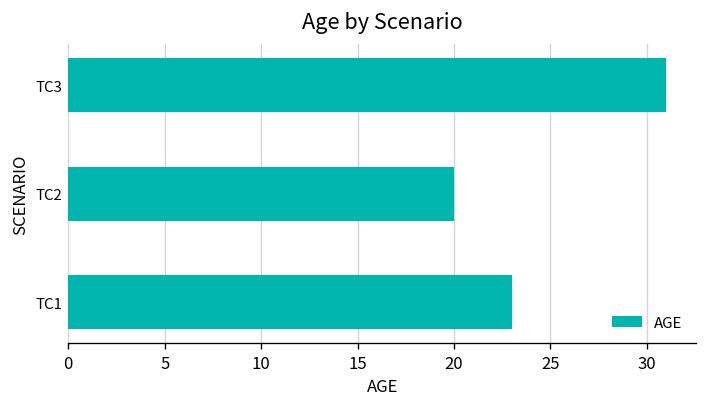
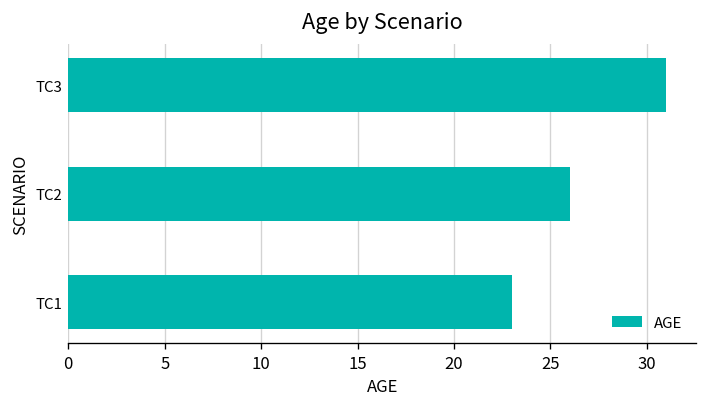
TC2: 20 -> 26
